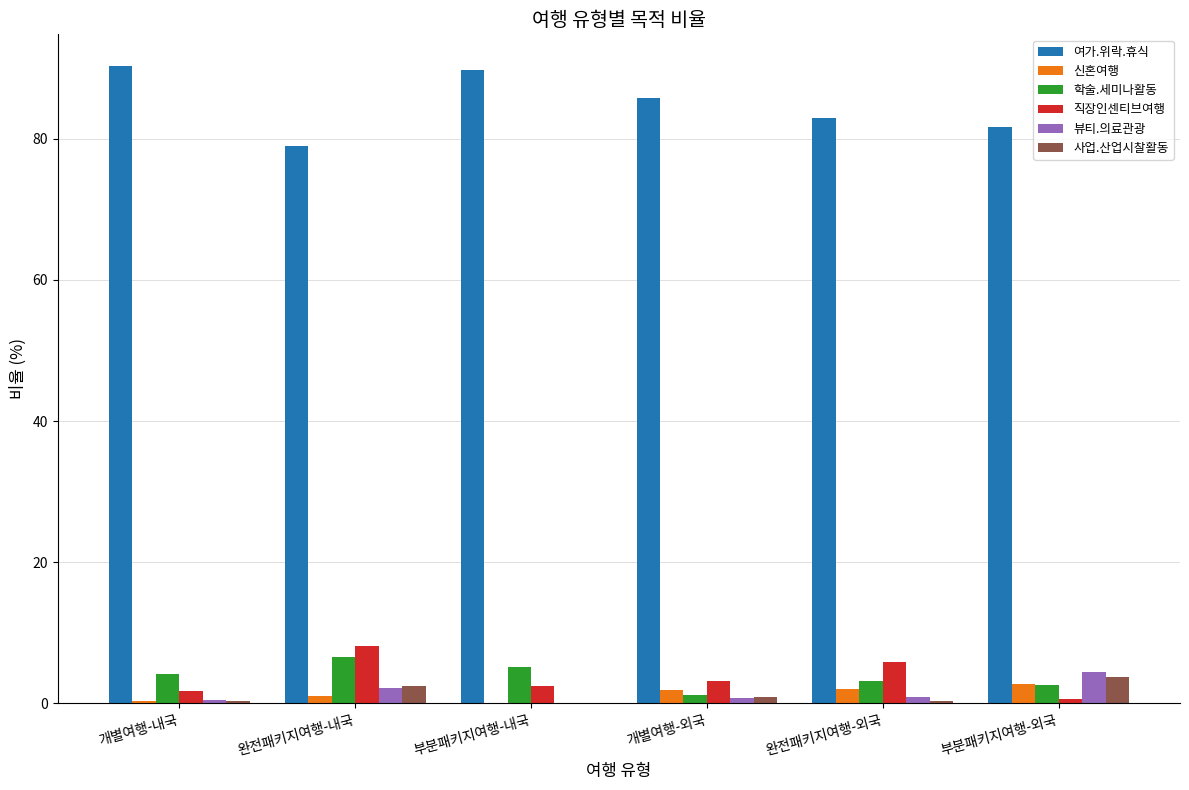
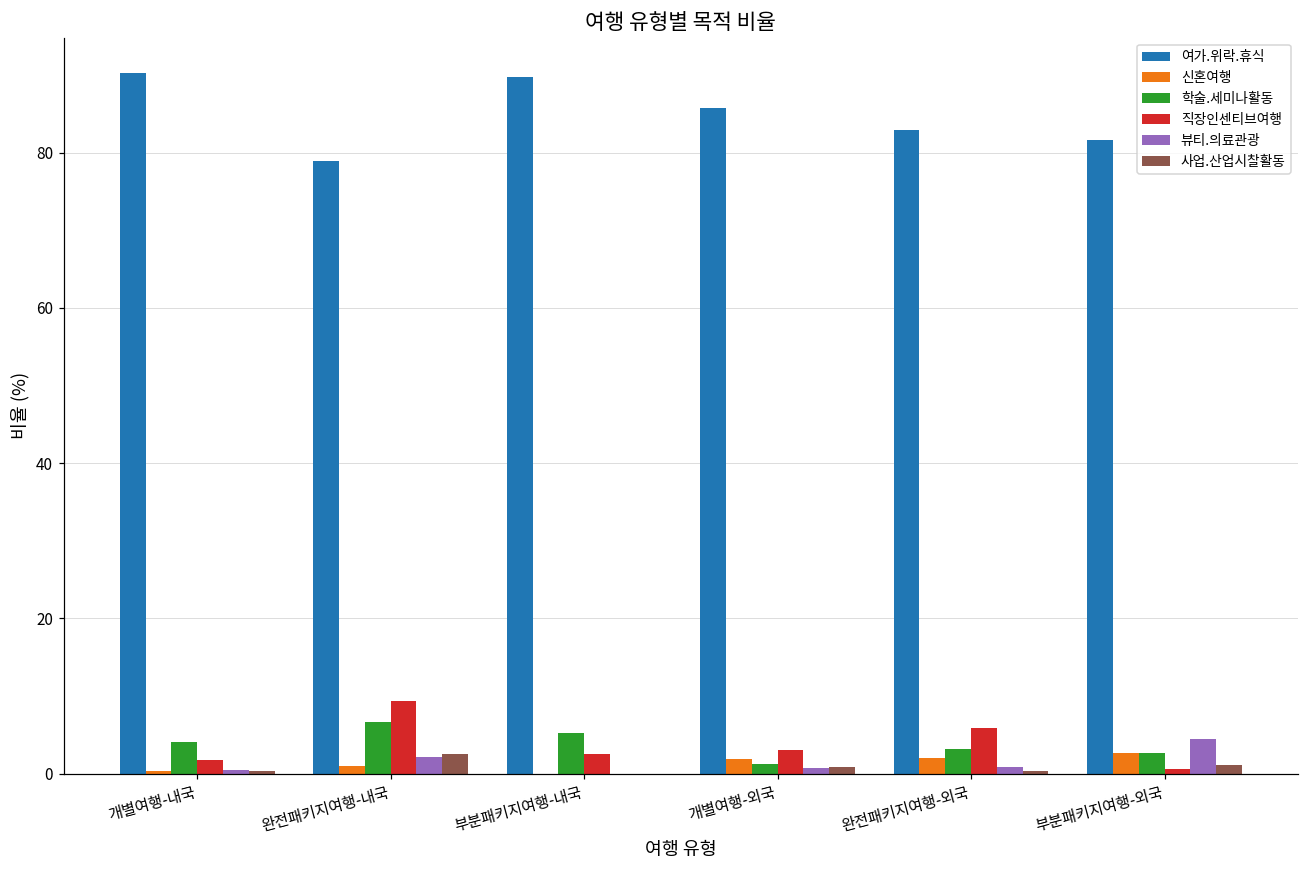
직장인센티브여행, 완전패키지여행-내국: 8 -> 9
사업.산업시찰활동, 부분패키지여행-외국: 4 -> 1
